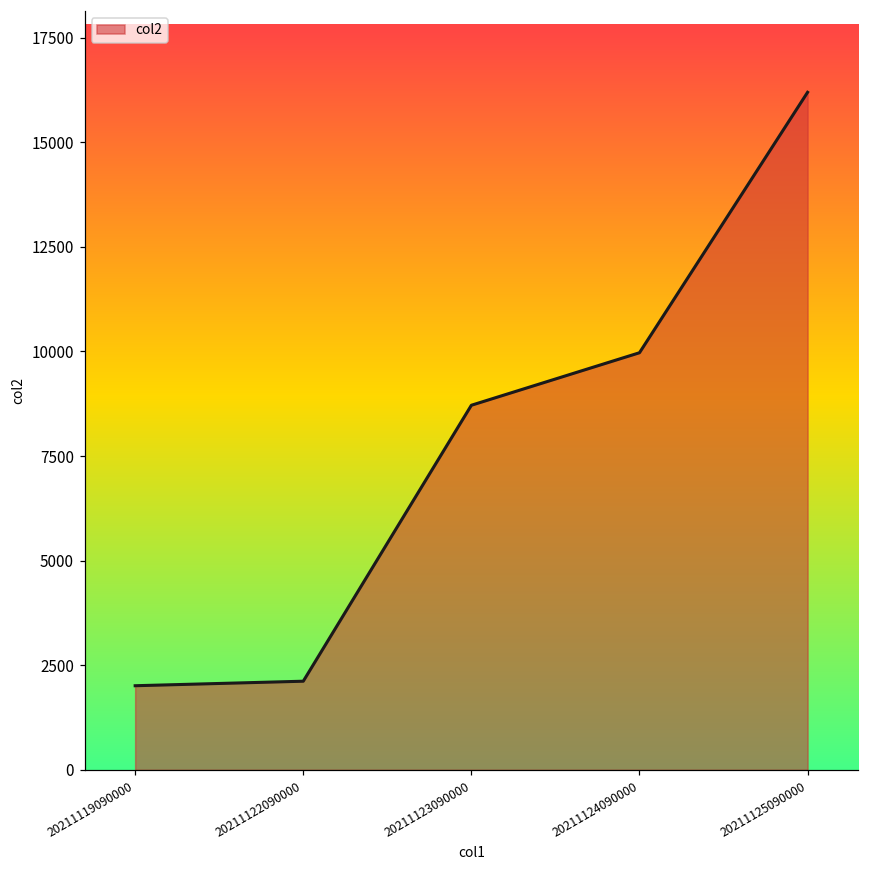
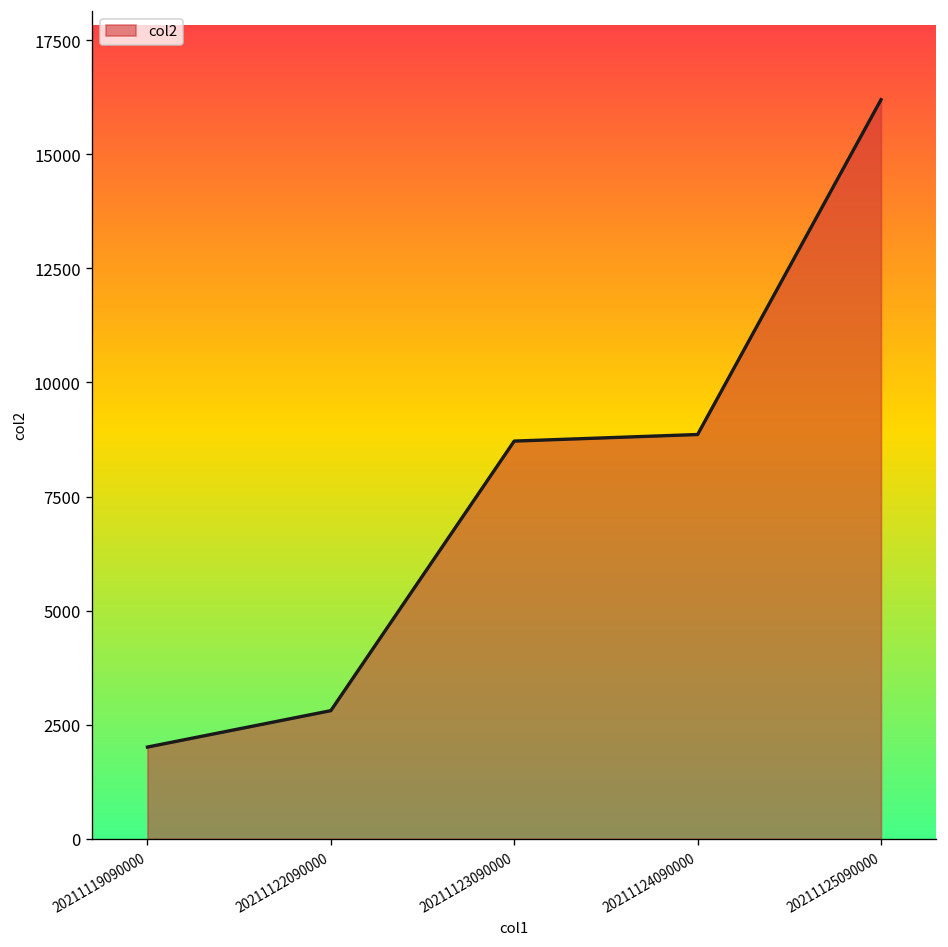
20211122090000: 2100 -> 2800
20211124090000: 10000 -> 8900
